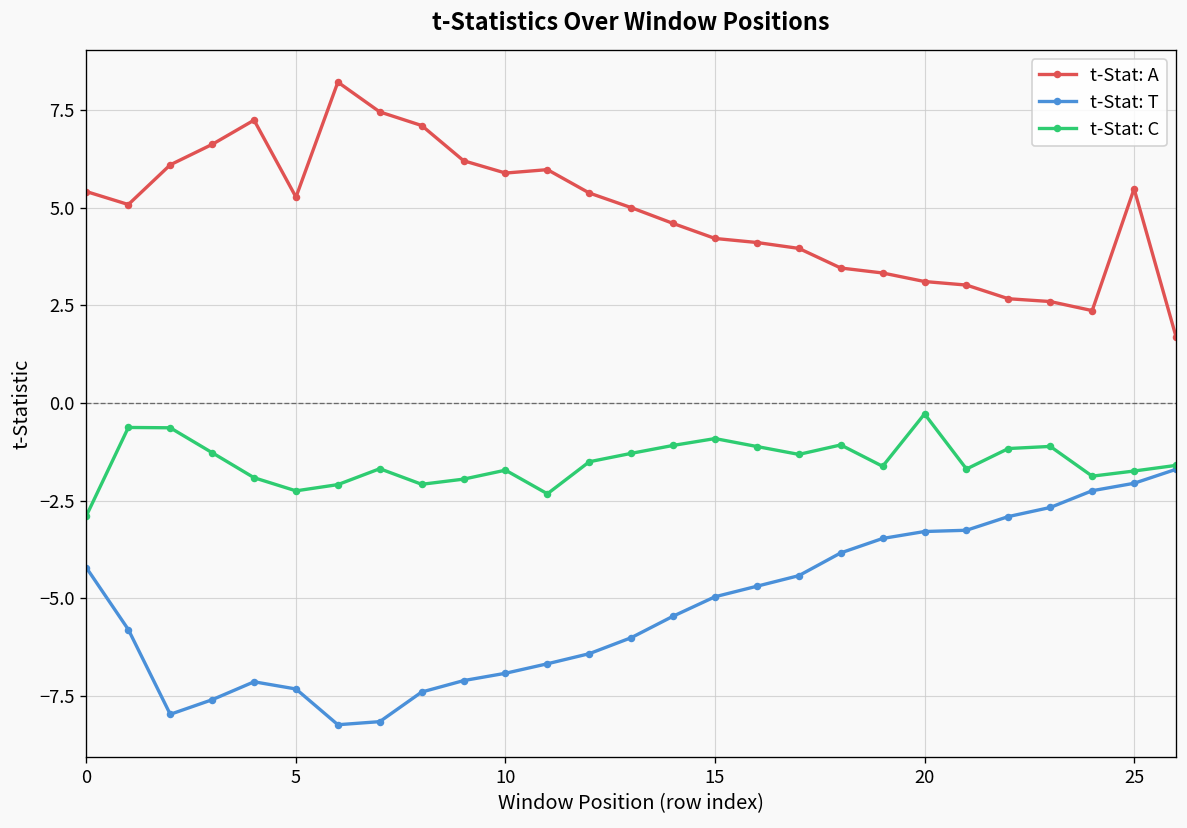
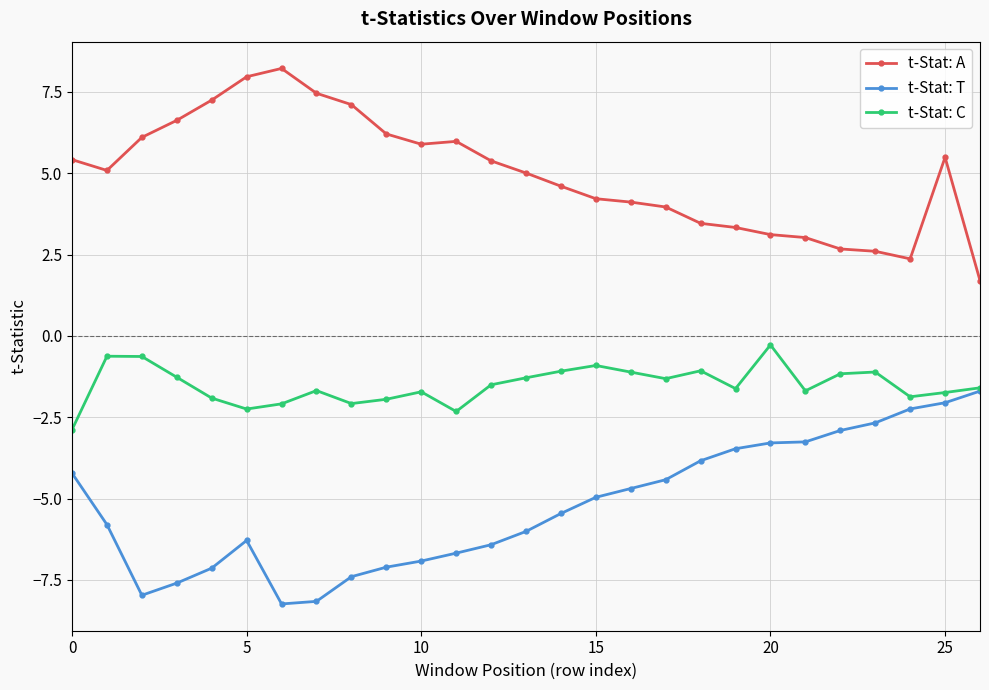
t-Stat: A, 5: 5.3 -> 8.0
t-Stat: T, 5: -7.3 -> -6.3
